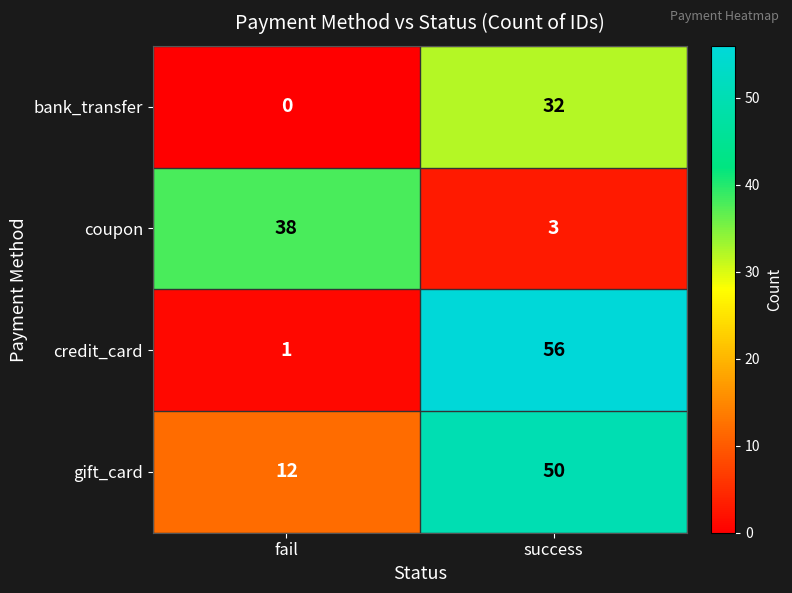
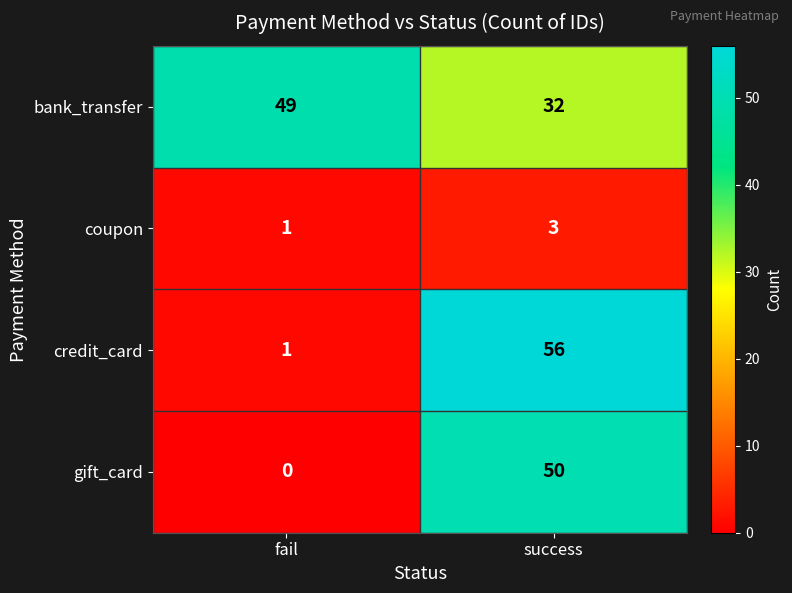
bank_transfer, fail: 0 -> 49
coupon, fail: 38 -> 1
gift_card, fail: 12 -> 0
